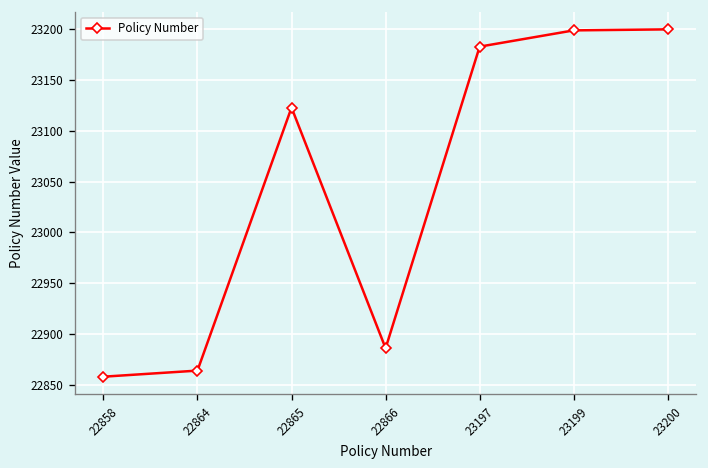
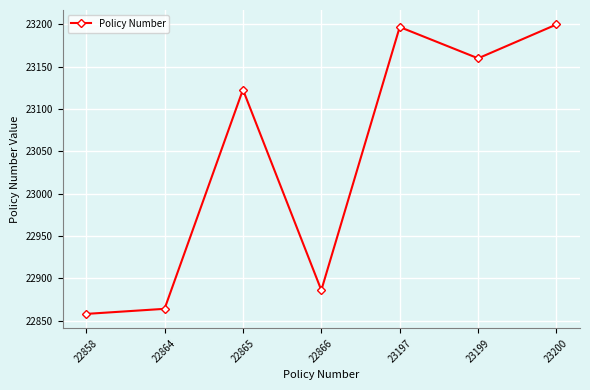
23197: 23180 -> 23200
23199: 23200 -> 23160
